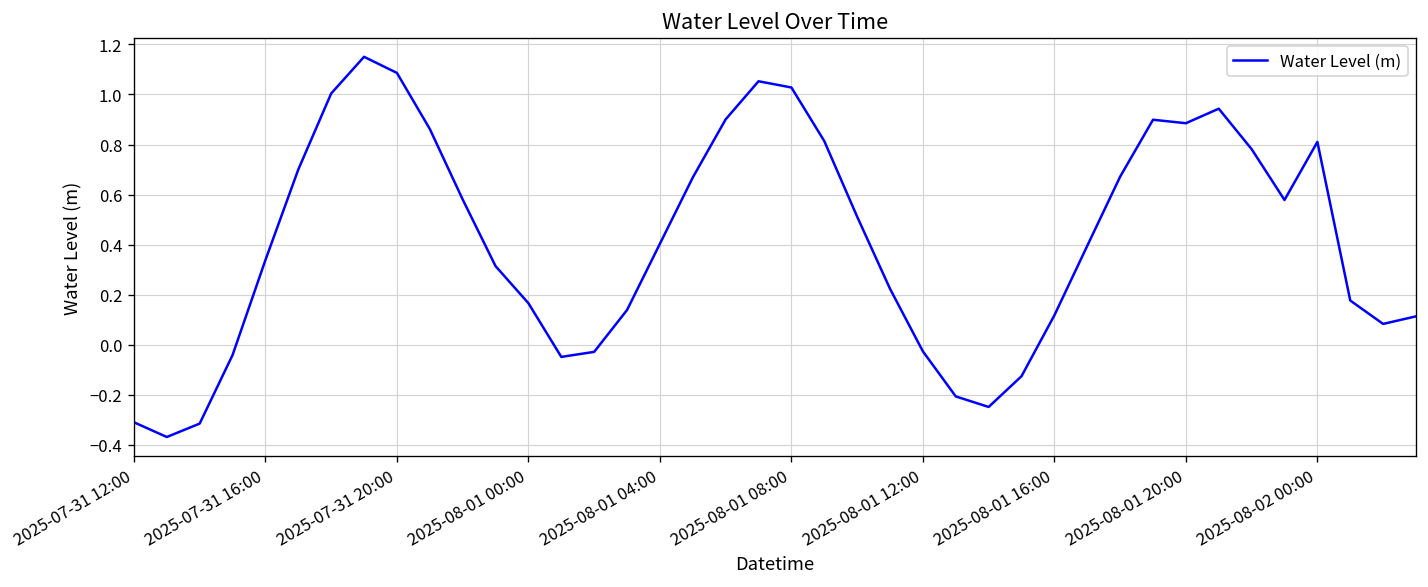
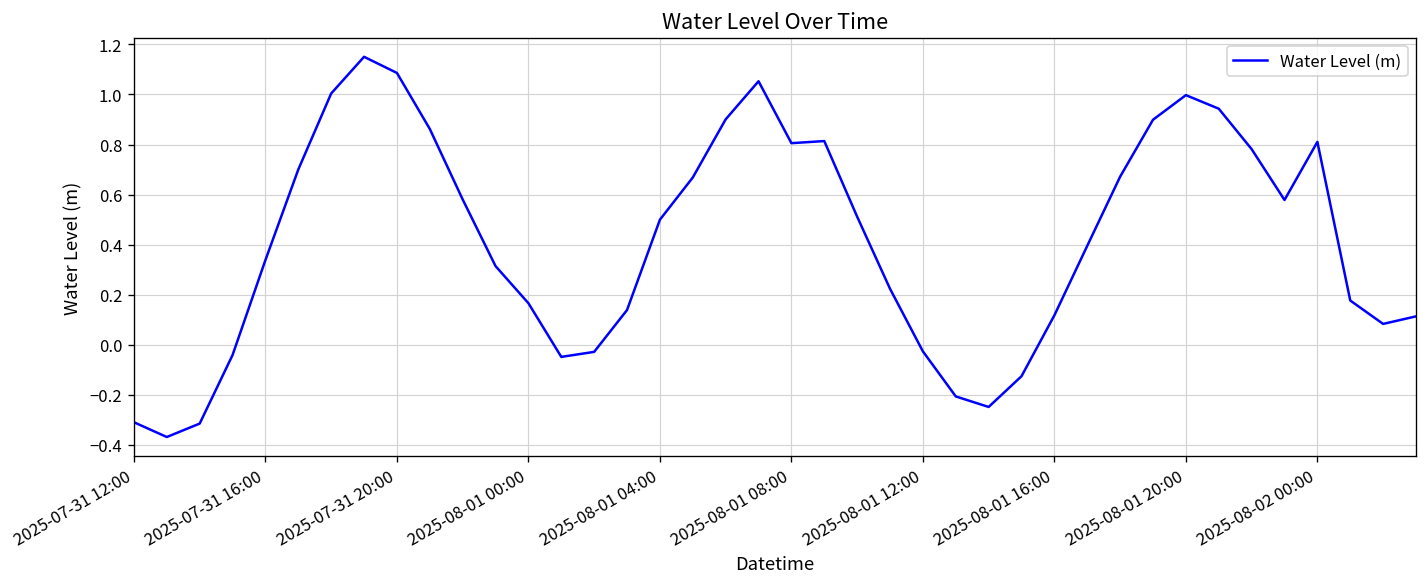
2025-08-01 04:00: 0.40 -> 0.50
2025-08-01 08:00: 1.03 -> 0.81
2025-08-01 20:00: 0.89 -> 1.00
